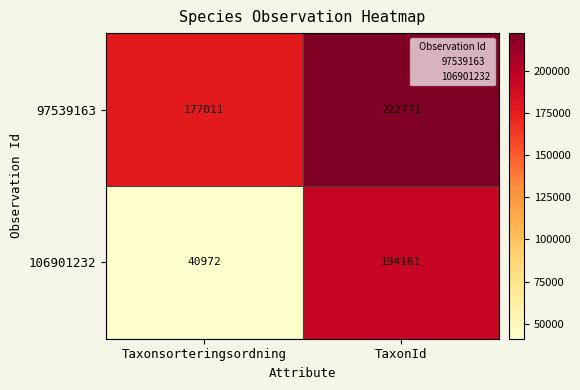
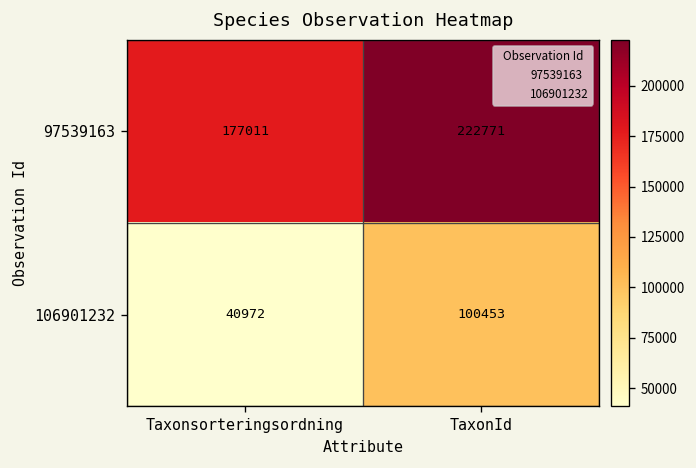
106901232, TaxonId: 194161 -> 100453
